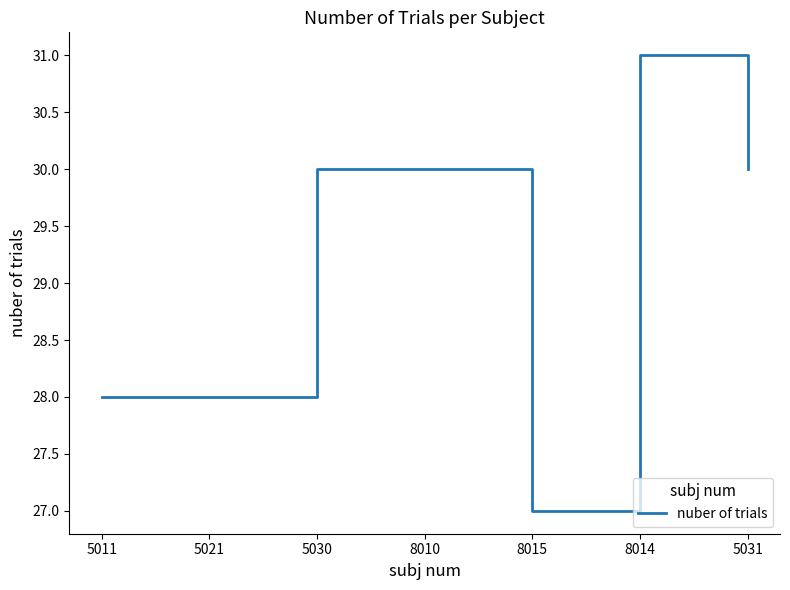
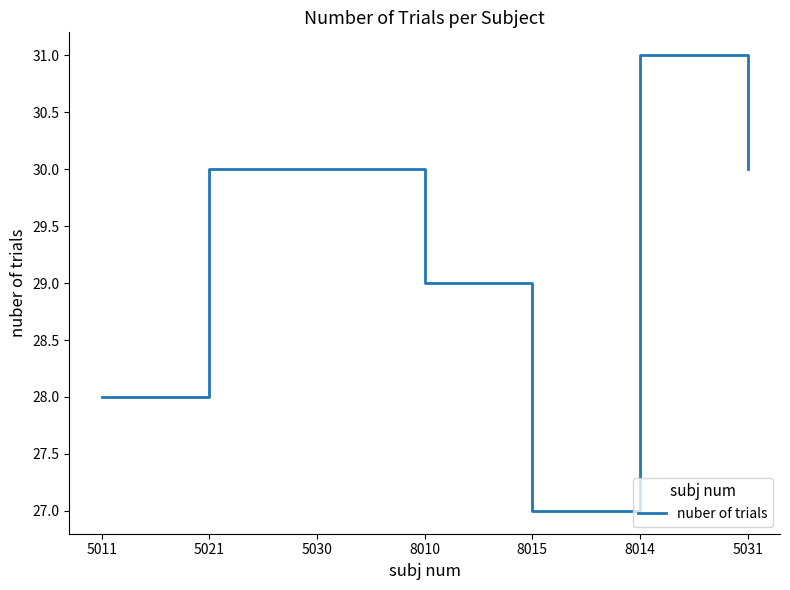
5021: 28 -> 30
8010: 30 -> 29
